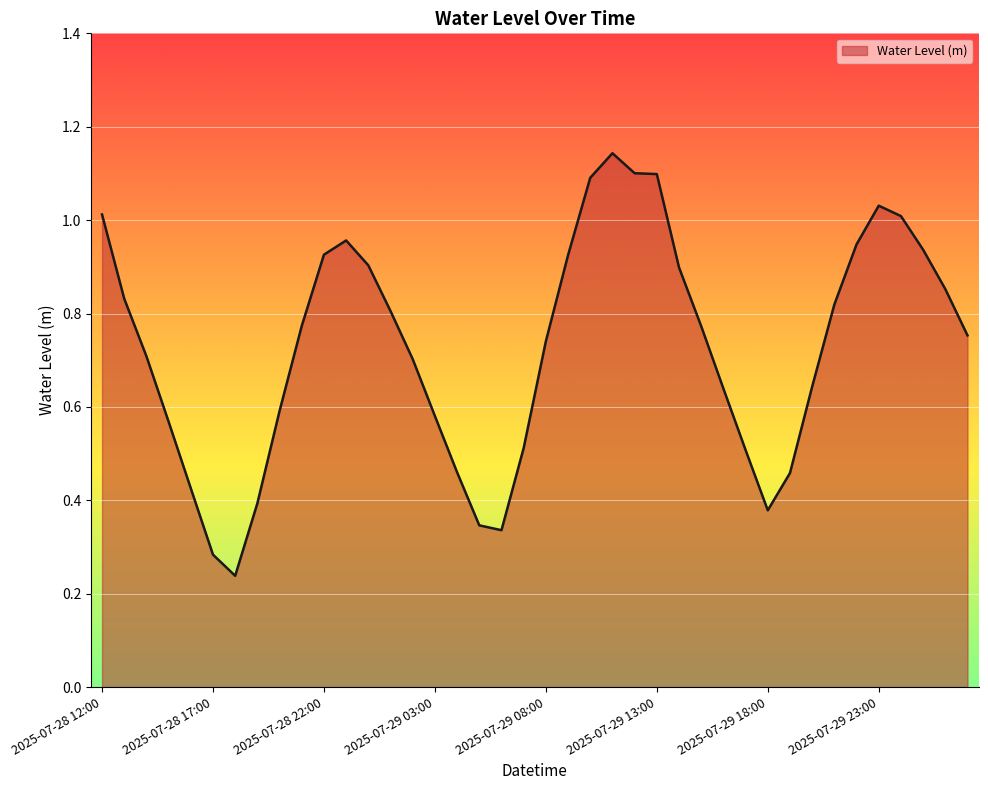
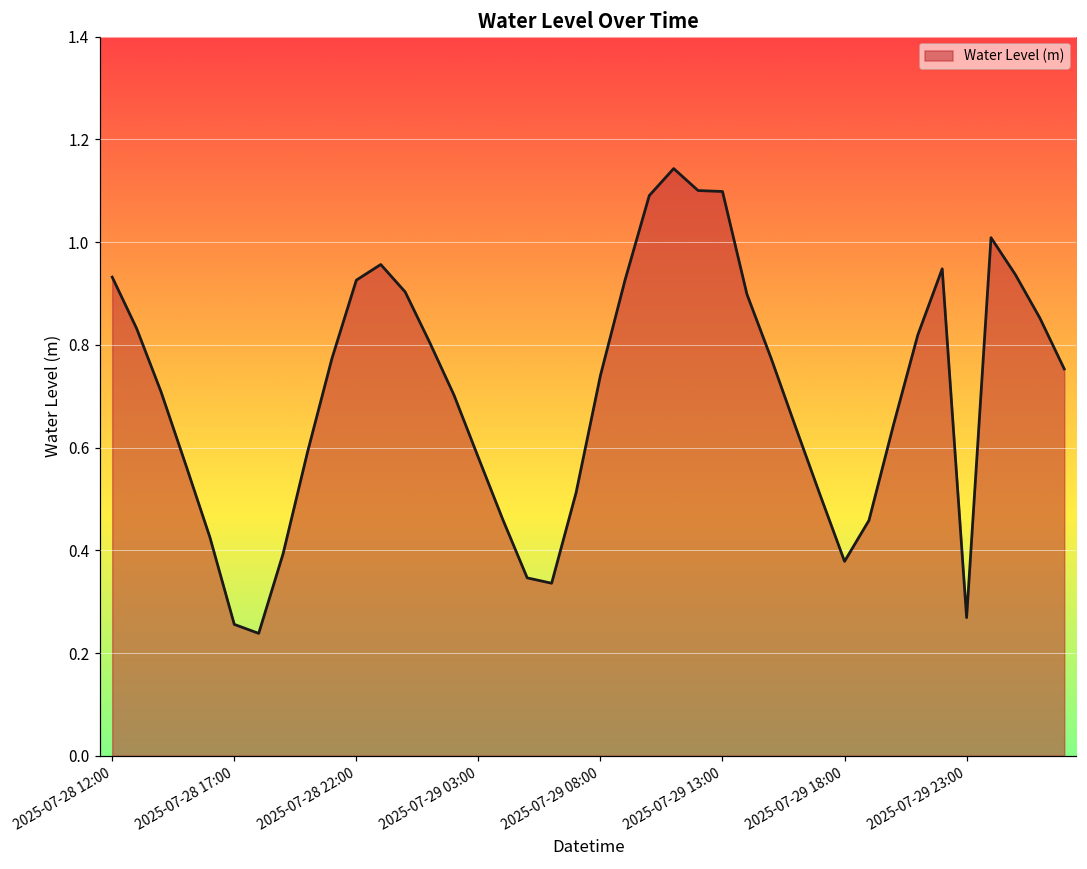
2025-07-28 12:00: 1.01 -> 0.93
2025-07-28 17:00: 0.28 -> 0.26
2025-07-29 23:00: 1.03 -> 0.27
